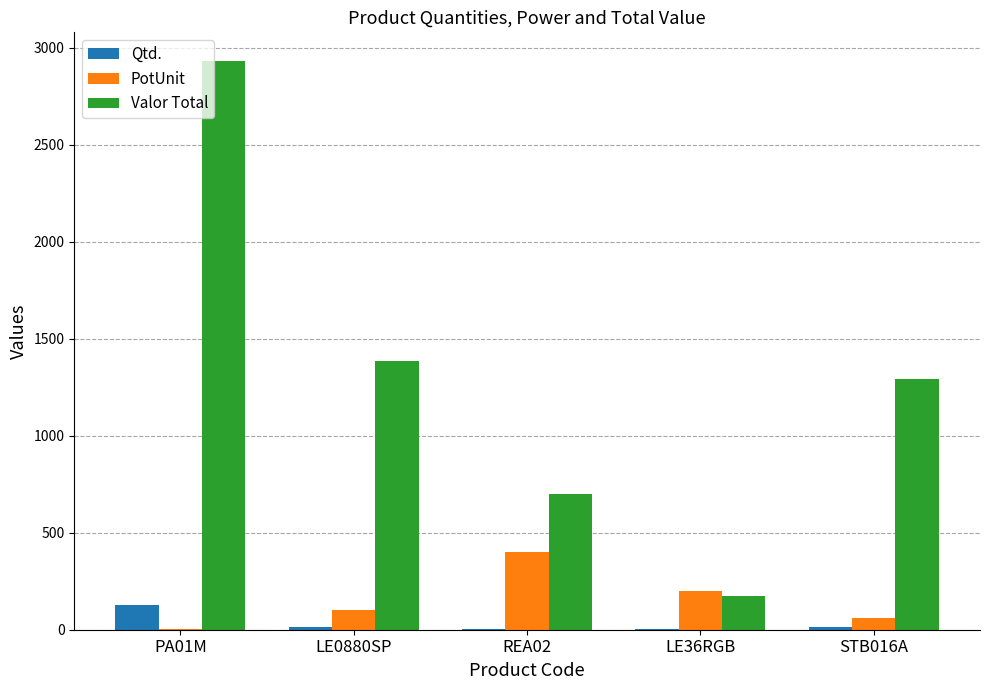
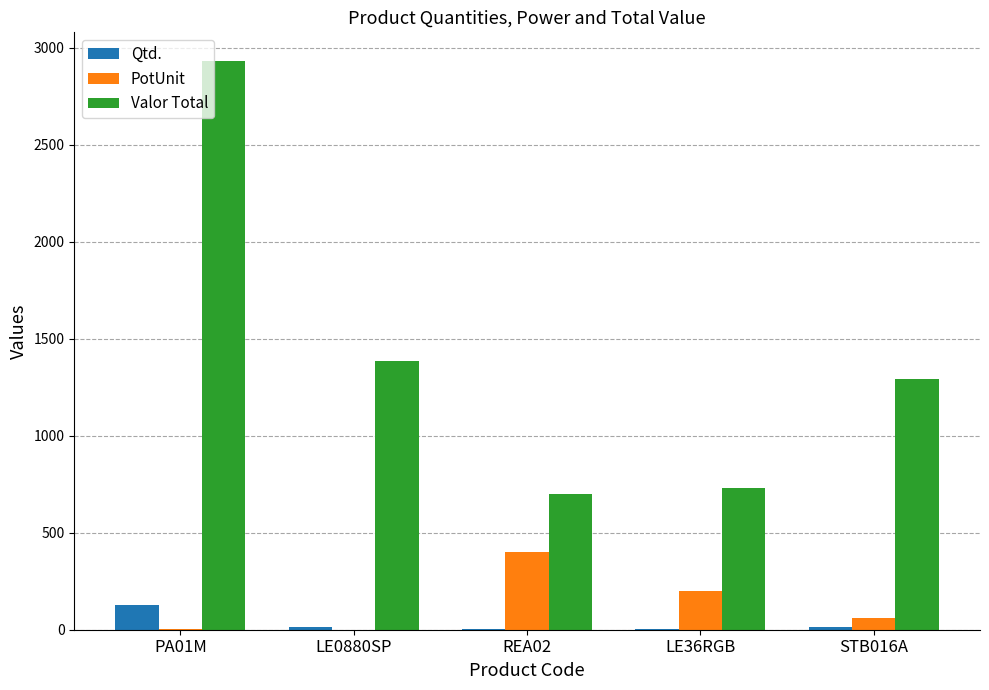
PotUnit, LE0880SP: 100 -> 0
Valor Total, LE36RGB: 170 -> 730
